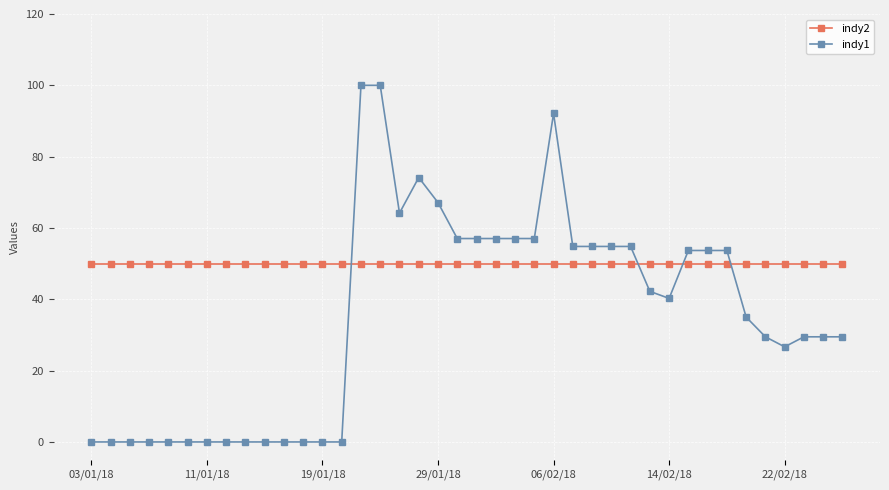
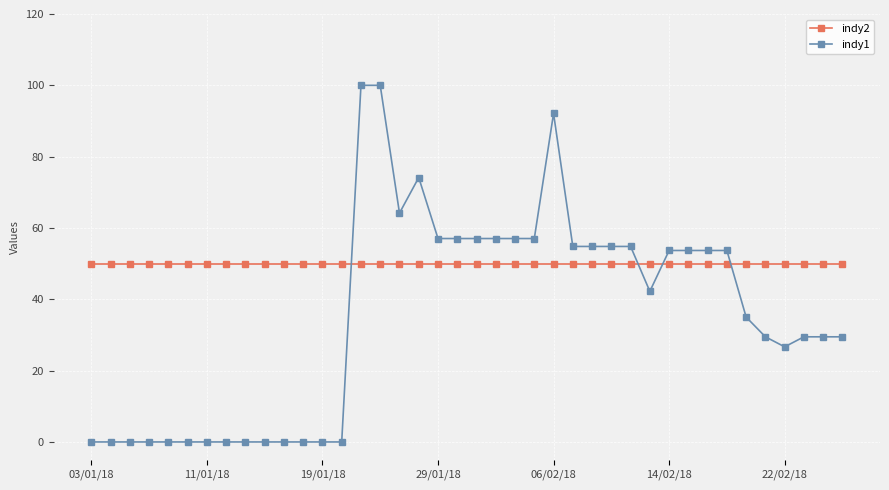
indy1, 29/01/18: 67 -> 57
indy1, 14/02/18: 40 -> 54
